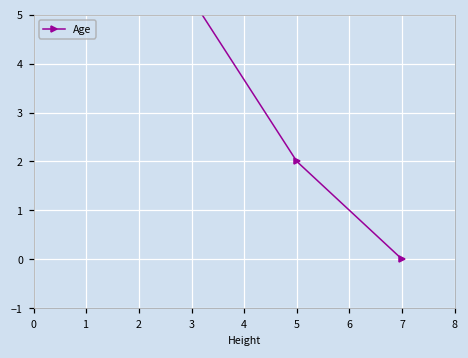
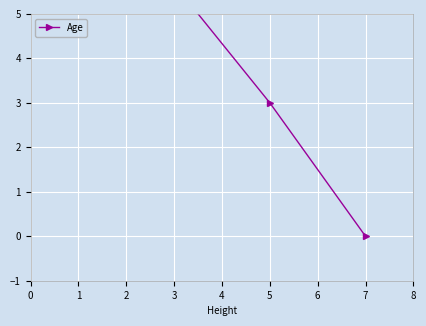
5: 2 -> 3
